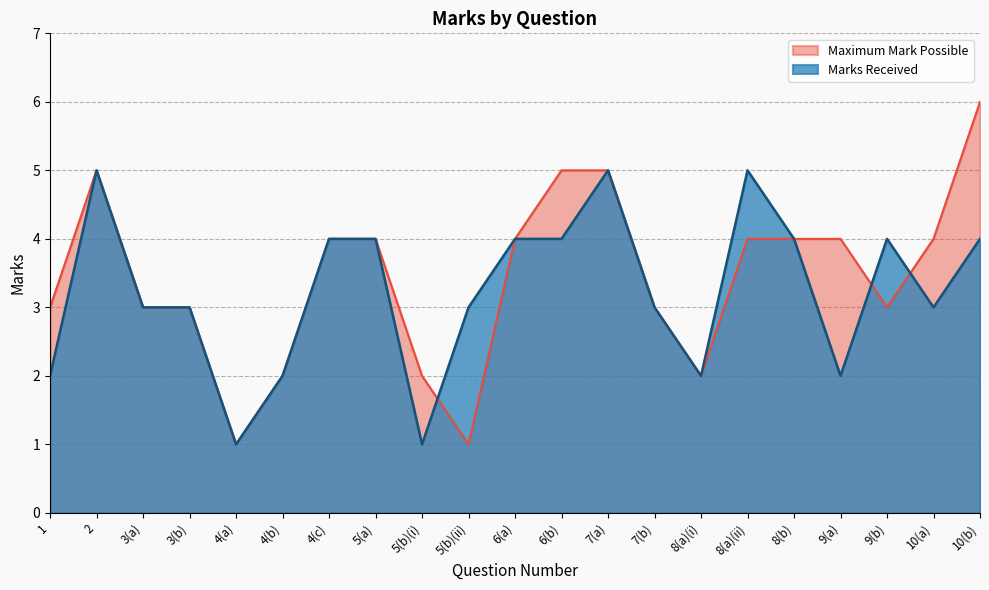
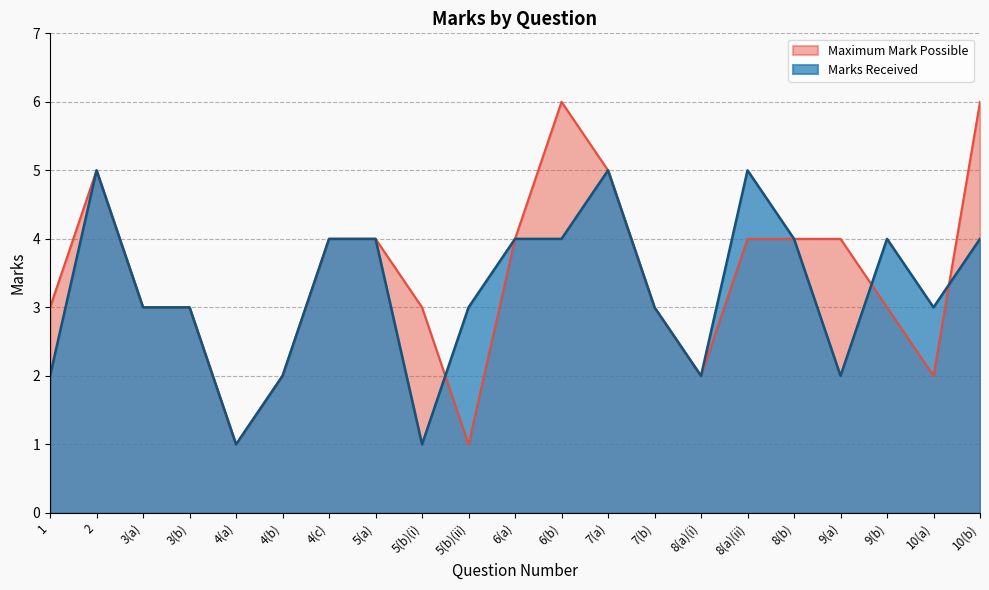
Maximum Mark Possible, 5(b)(i): 2 -> 3
Maximum Mark Possible, 6(b): 5 -> 6
Maximum Mark Possible, 10(a): 4 -> 2
